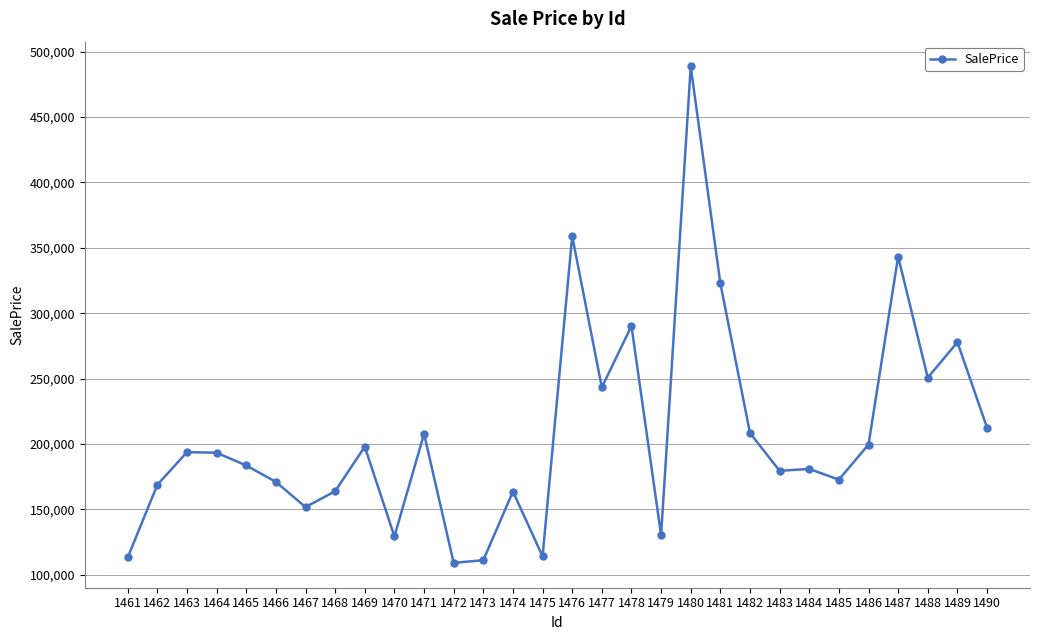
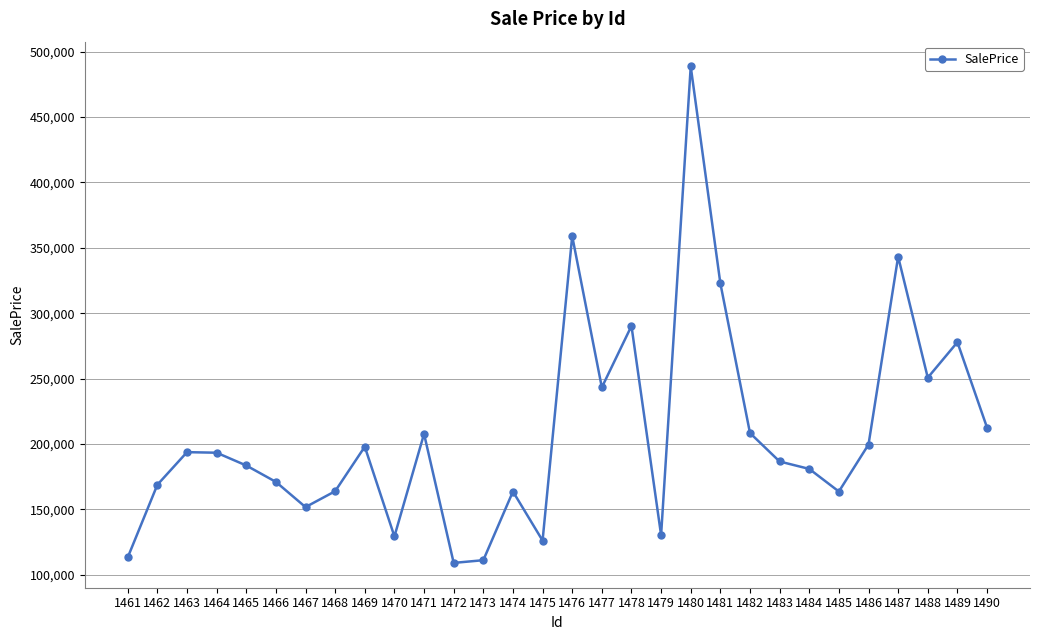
1475: 114,000 -> 126,000
1483: 179,000 -> 187,000
1485: 173,000 -> 164,000
